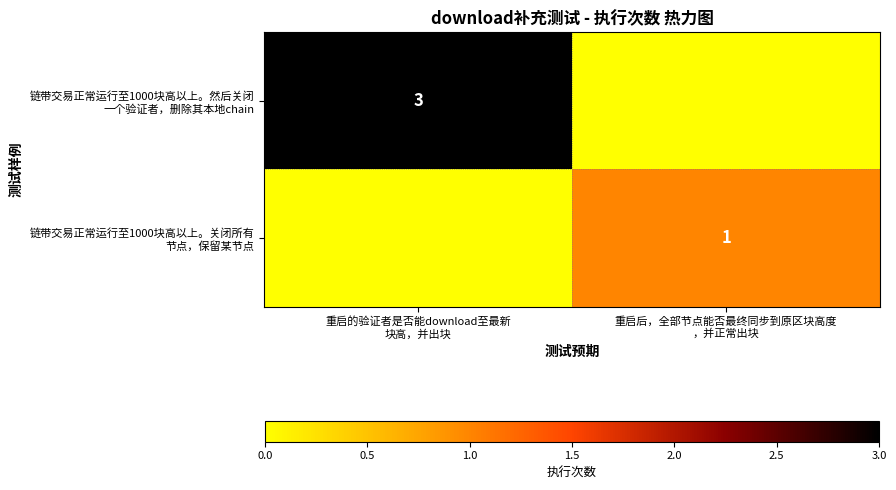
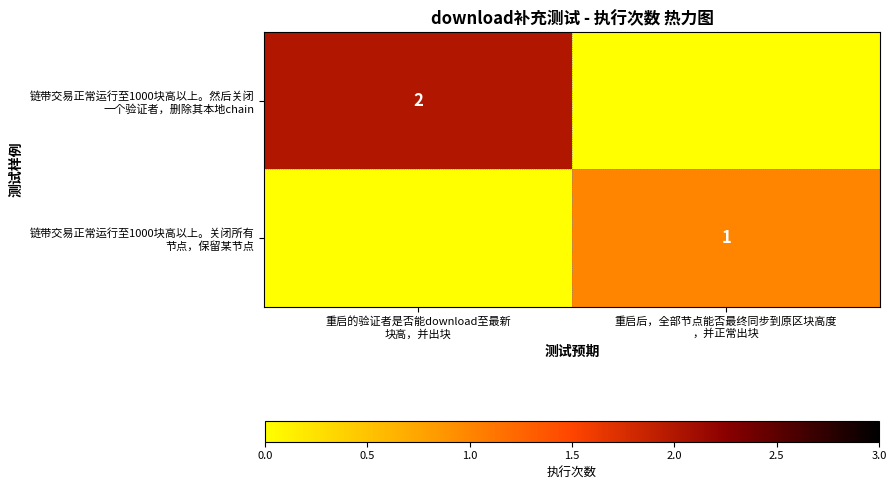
链带交易正常运行至1000块高以上。然后关闭 一个验证者，删除其本地chain, 重启的验证者是否能download至最新 块高，并出块: 3 -> 2
